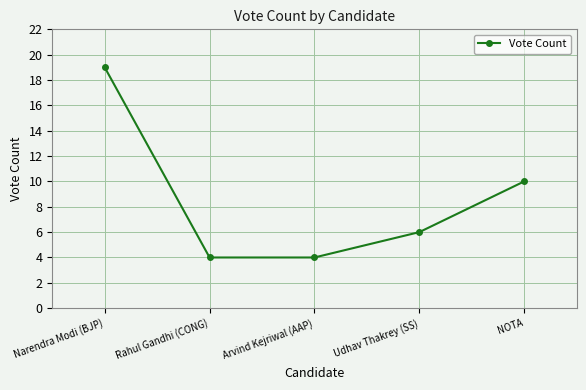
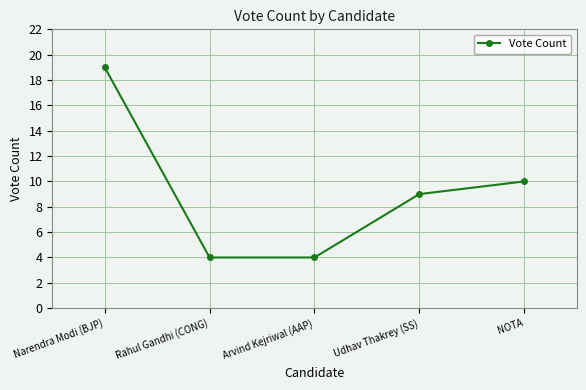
Udhav Thakrey (SS): 6 -> 9
